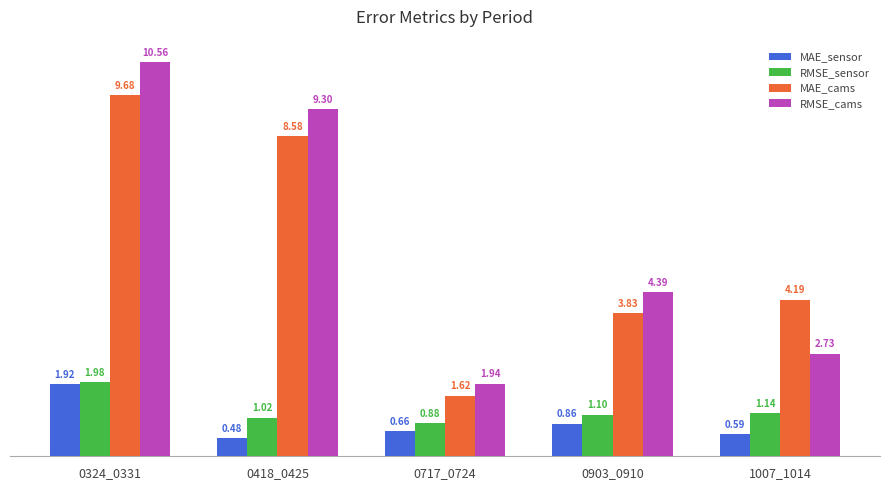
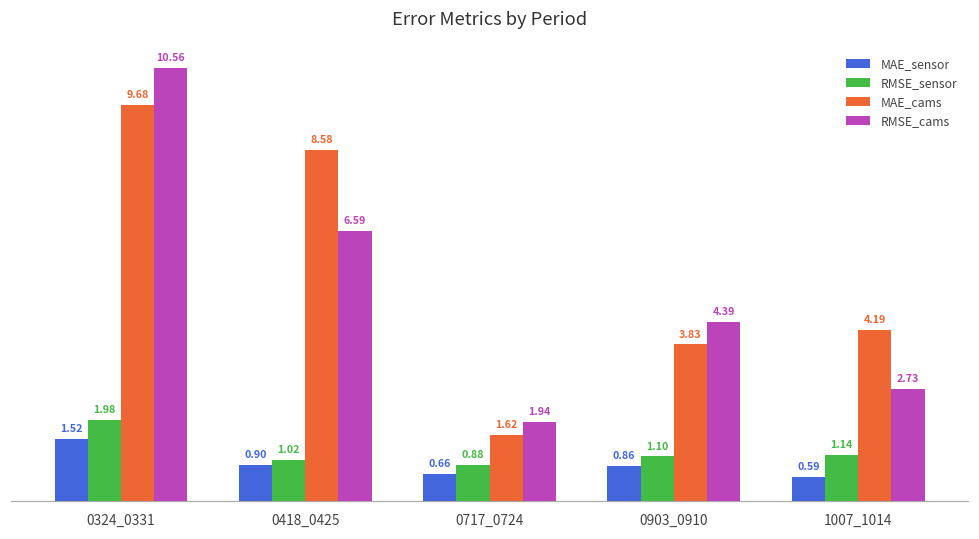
MAE_sensor, 0324_0331: 1.92 -> 1.52
MAE_sensor, 0418_0425: 0.48 -> 0.90
RMSE_cams, 0418_0425: 9.30 -> 6.59
